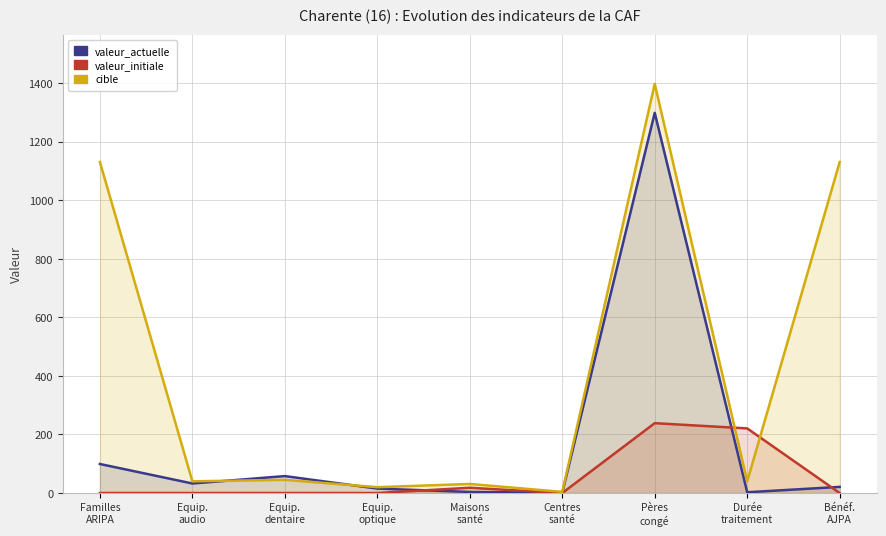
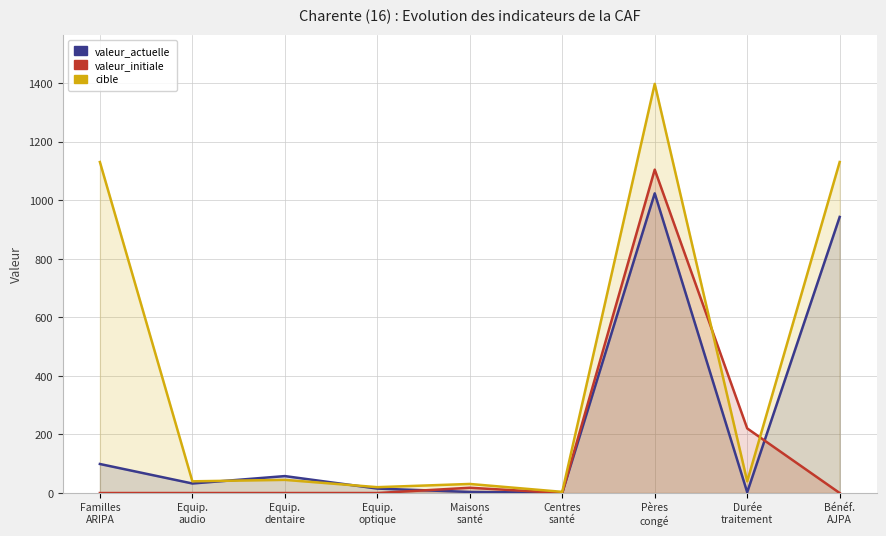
valeur_actuelle, Pères congé: 1300 -> 1020
valeur_initiale, Pères congé: 240 -> 1110
valeur_actuelle, Bénéf. AJPA: 20 -> 940
